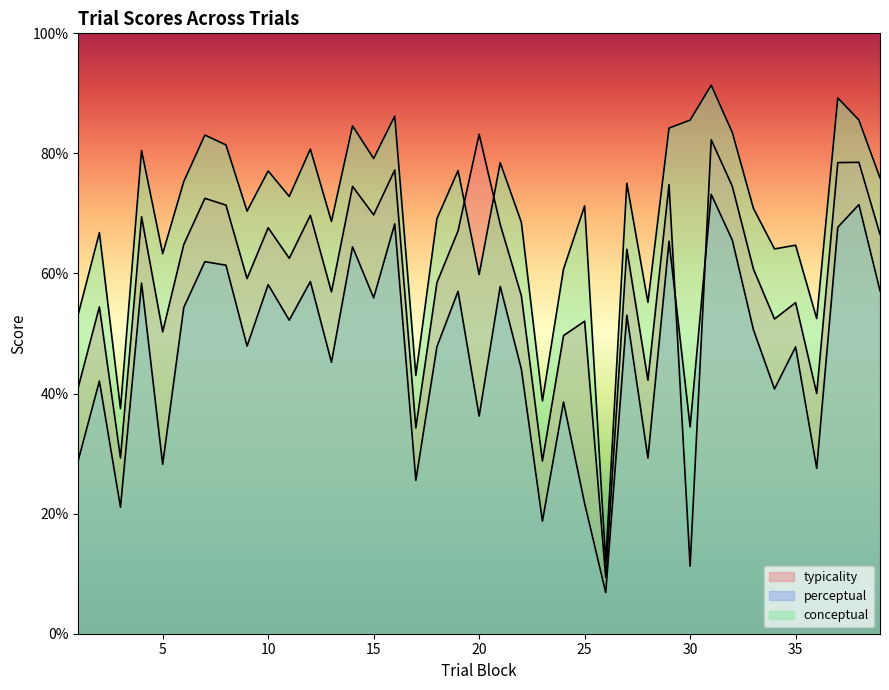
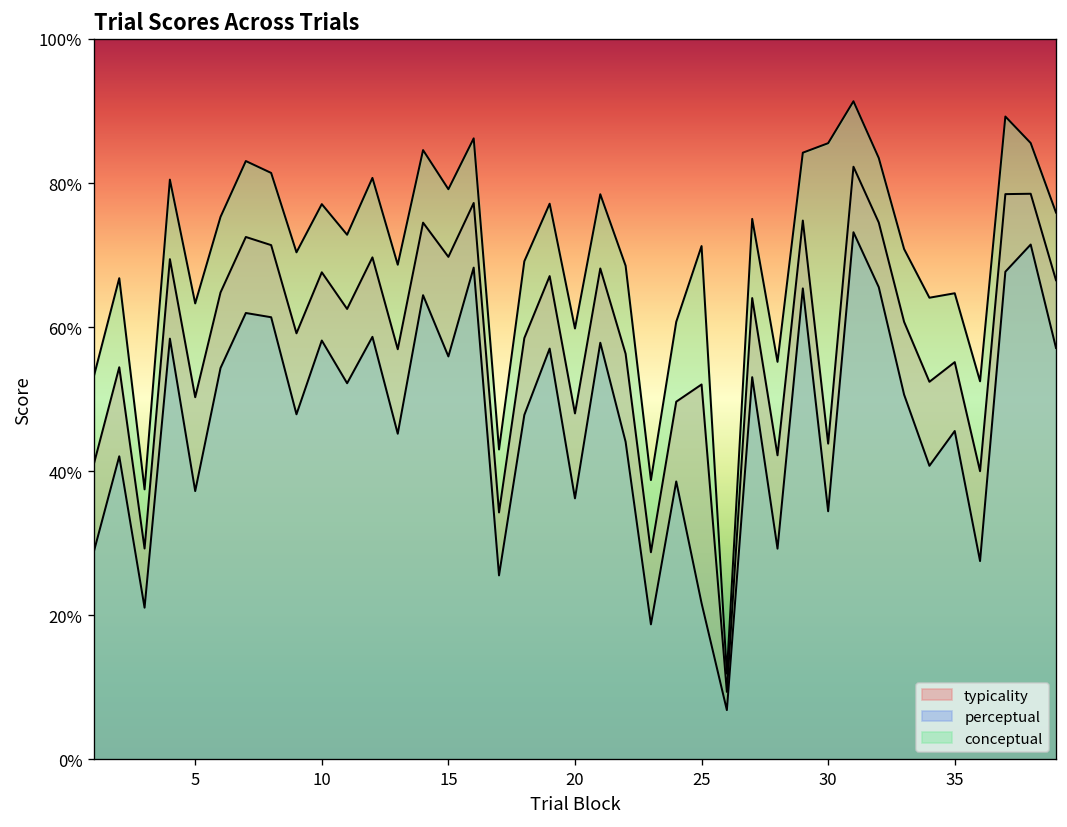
perceptual, 5: 28% -> 37%
typicality, 20: 83% -> 48%
typicality, 30: 11% -> 44%
perceptual, 35: 48% -> 46%
